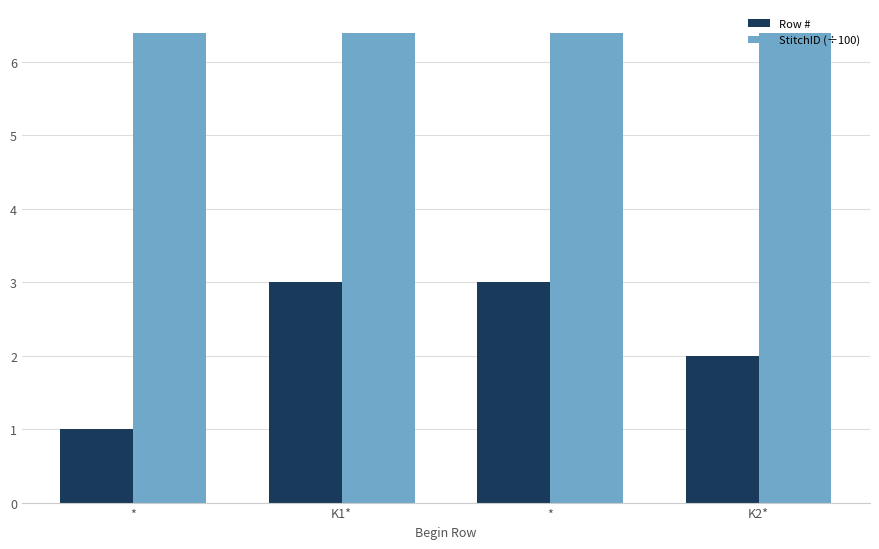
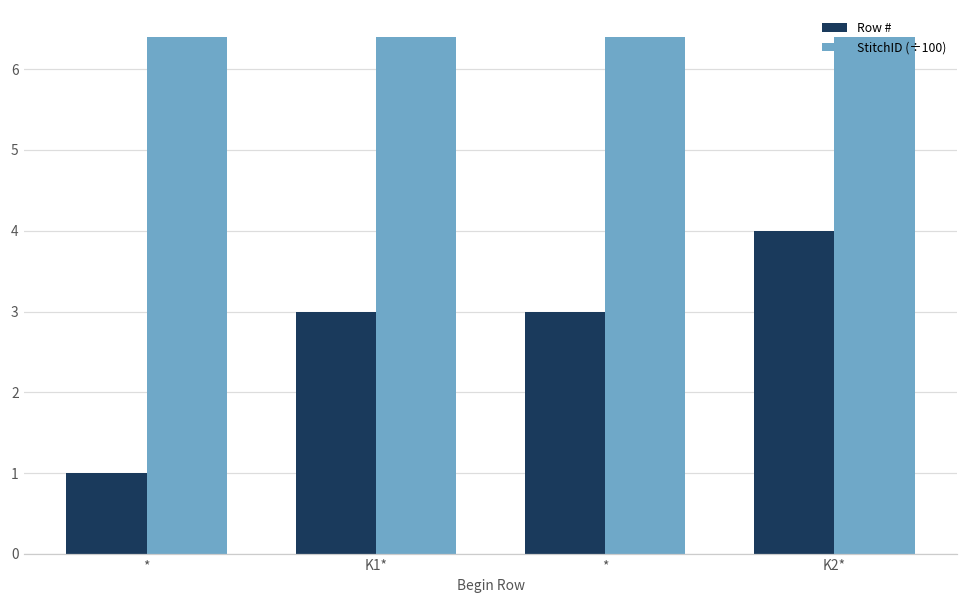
Row #, K2*: 2 -> 4
